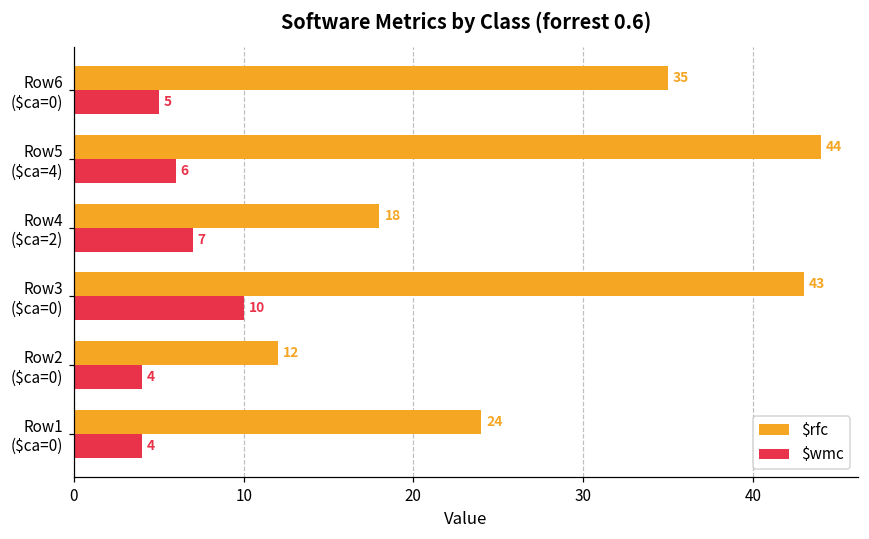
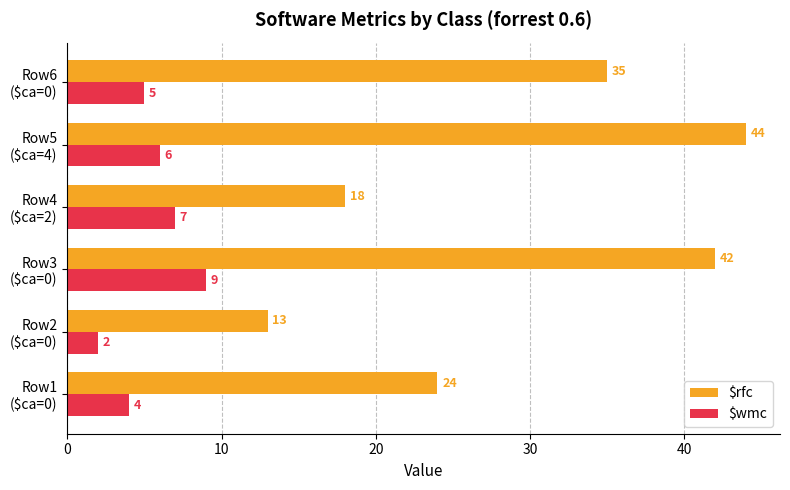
$rfc, Row3 ($ca=0): 43 -> 42
$wmc, Row3 ($ca=0): 10 -> 9
$rfc, Row2 ($ca=0): 12 -> 13
$wmc, Row2 ($ca=0): 4 -> 2
